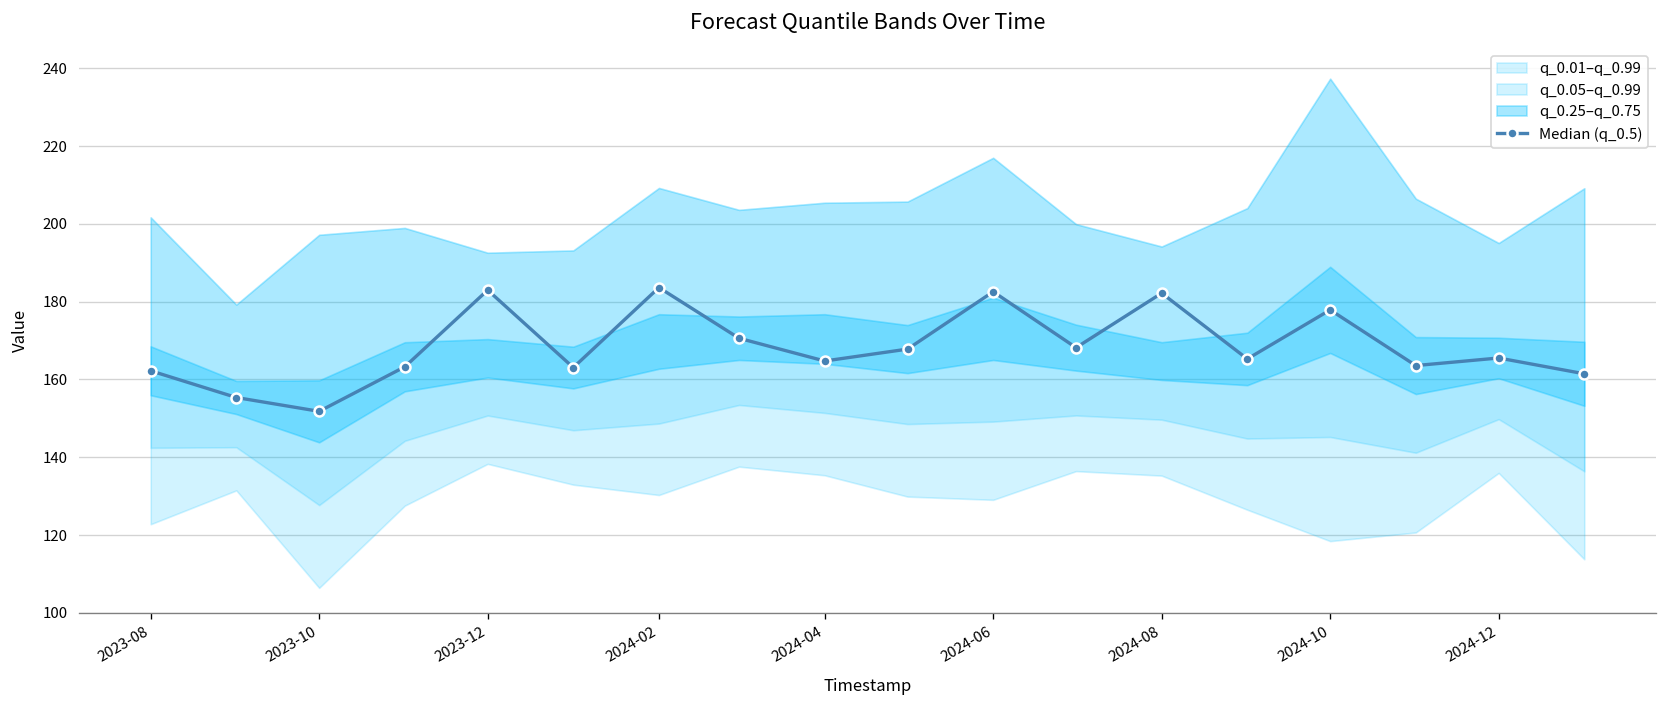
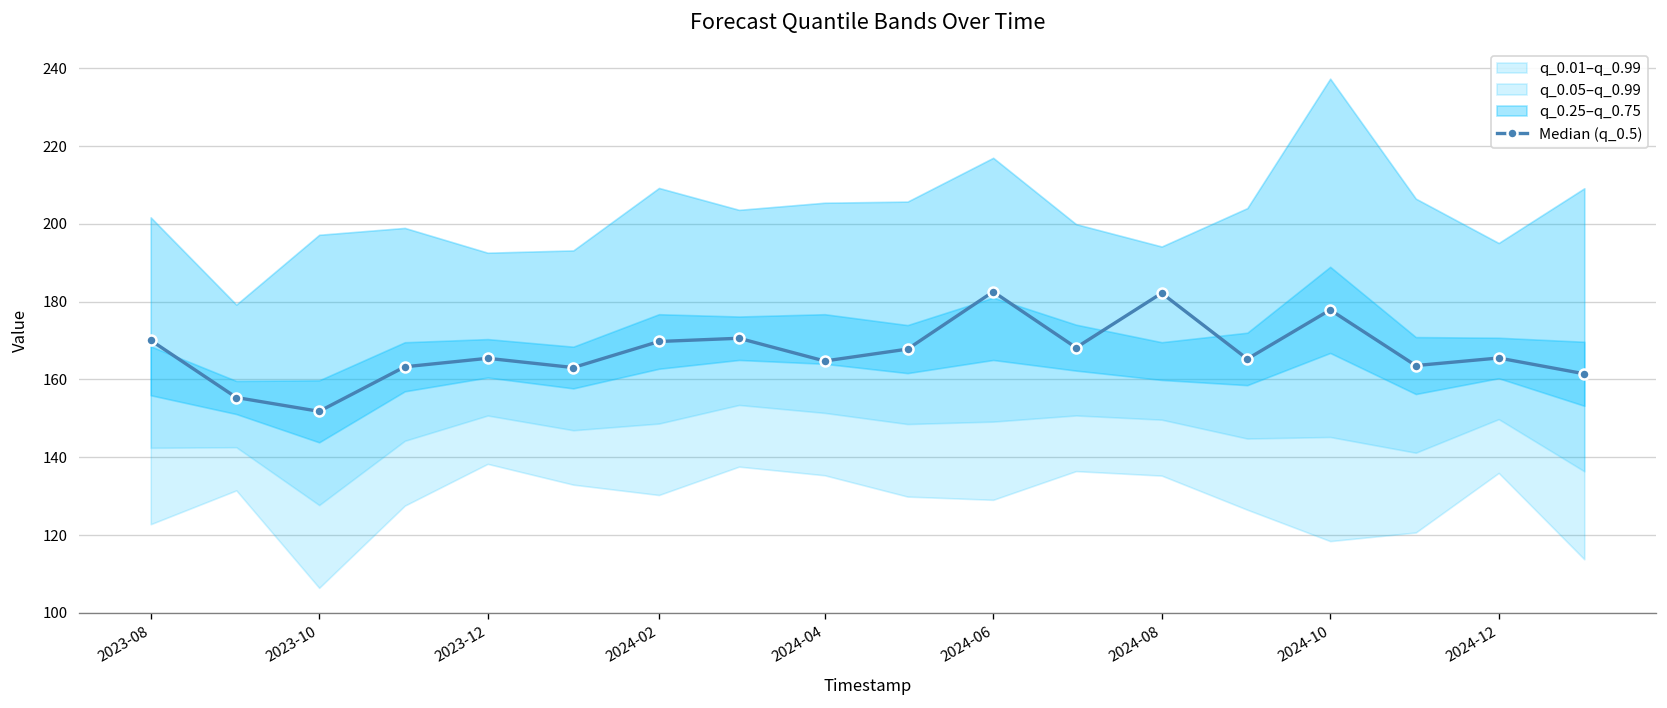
Median (q_0.5), 2023-08: 162 -> 170
Median (q_0.5), 2023-12: 183 -> 165
Median (q_0.5), 2024-02: 184 -> 170
